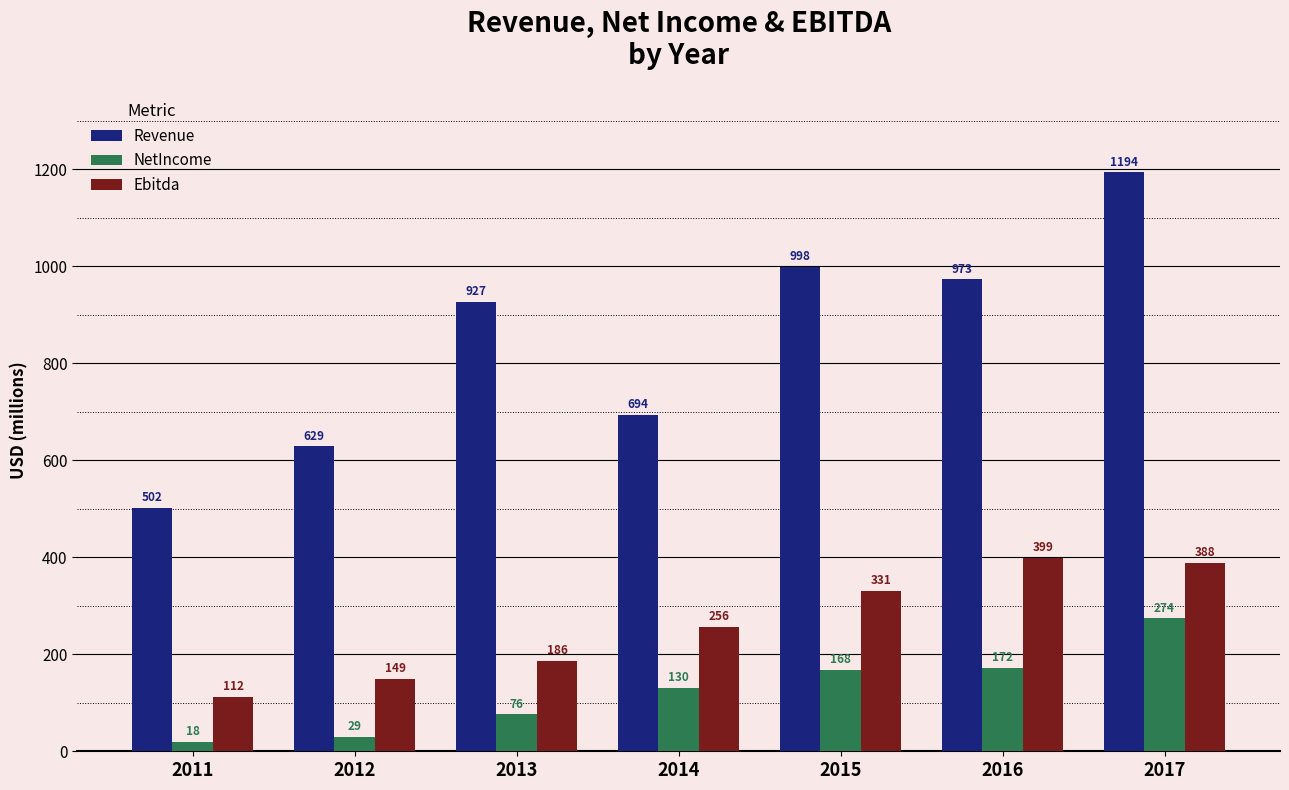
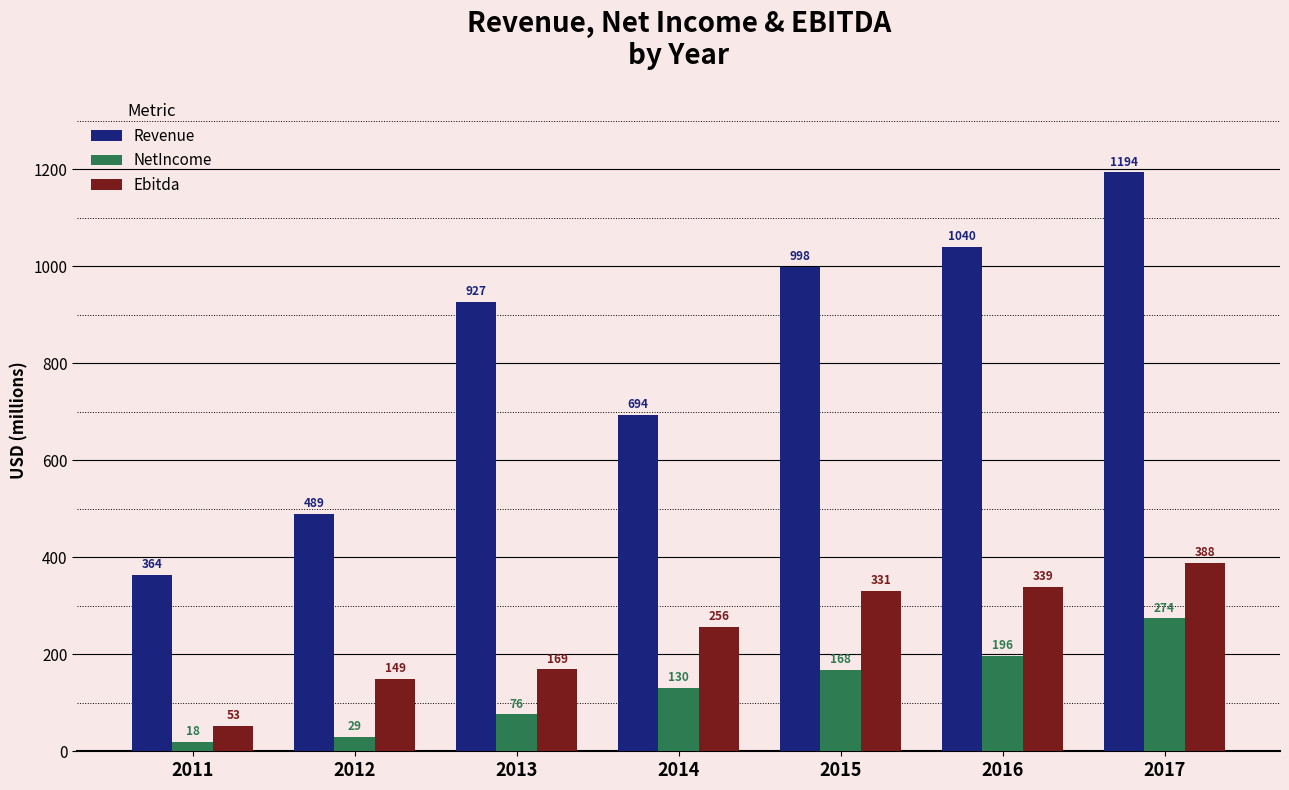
Revenue, 2011: 502 -> 364
Ebitda, 2011: 112 -> 53
Revenue, 2012: 629 -> 489
Ebitda, 2013: 186 -> 169
Revenue, 2016: 973 -> 1040
NetIncome, 2016: 172 -> 196
Ebitda, 2016: 399 -> 339
